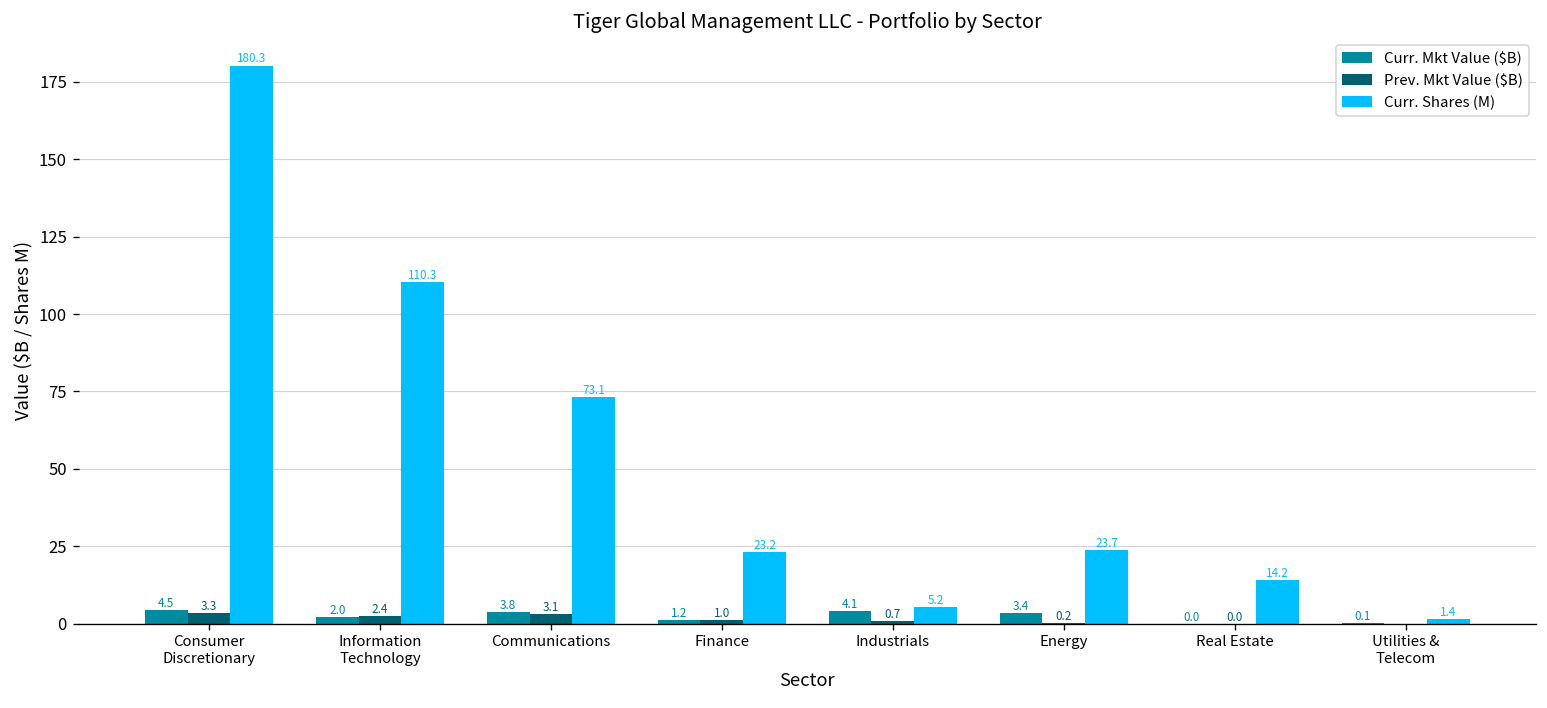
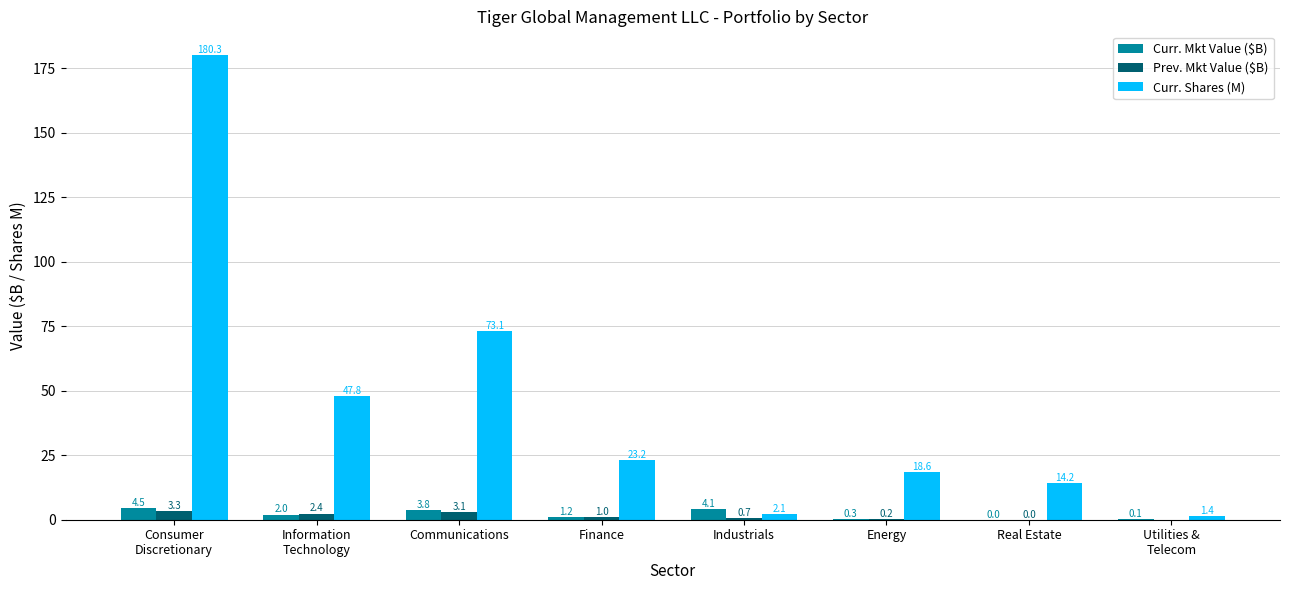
Curr. Shares (M), Information Technology: 110.3 -> 47.8
Curr. Shares (M), Industrials: 5.2 -> 2.1
Curr. Mkt Value ($B), Energy: 3.4 -> 0.3
Curr. Shares (M), Energy: 23.7 -> 18.6
